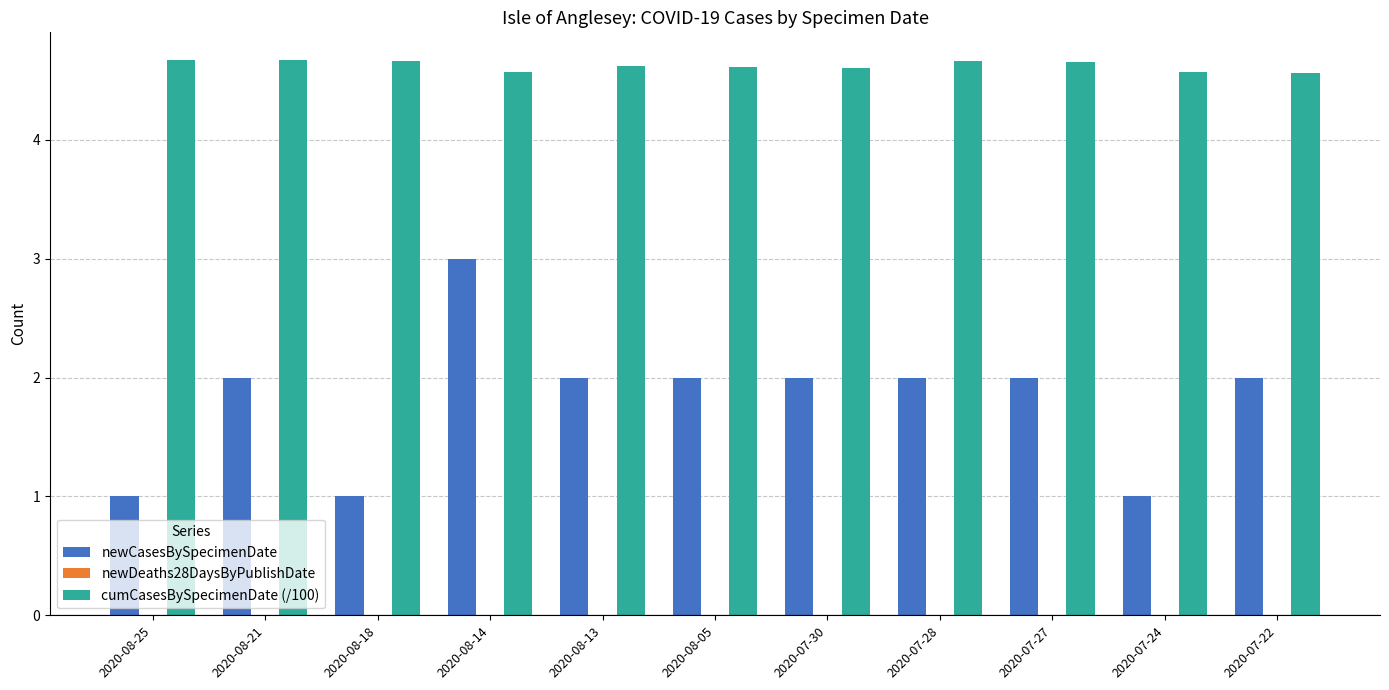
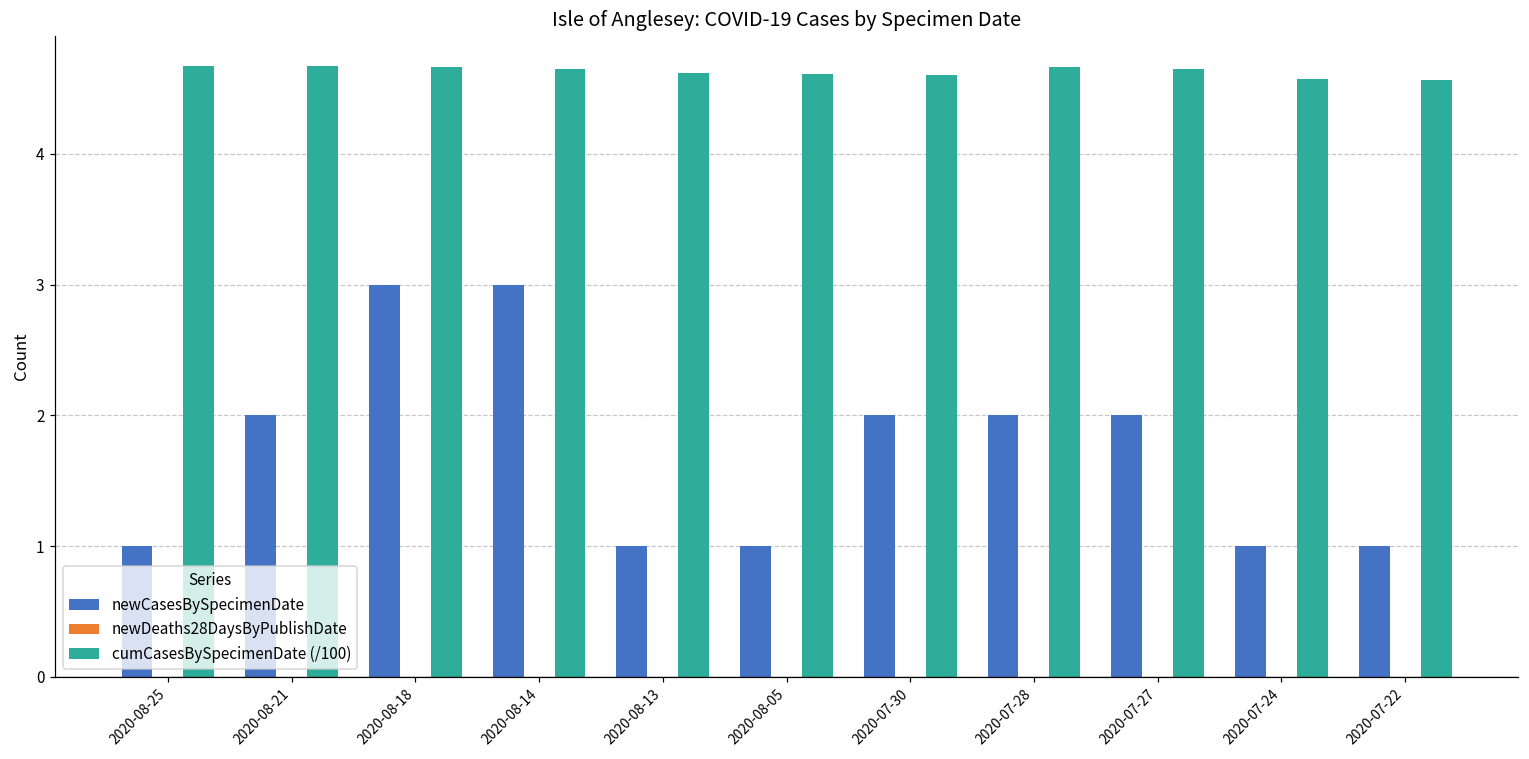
newCasesBySpecimenDate, 2020-08-18: 1 -> 3
cumCasesBySpecimenDate (/100), 2020-08-14: 4.57 -> 4.65
newCasesBySpecimenDate, 2020-08-13: 2 -> 1
newCasesBySpecimenDate, 2020-08-05: 2 -> 1
newCasesBySpecimenDate, 2020-07-22: 2 -> 1
